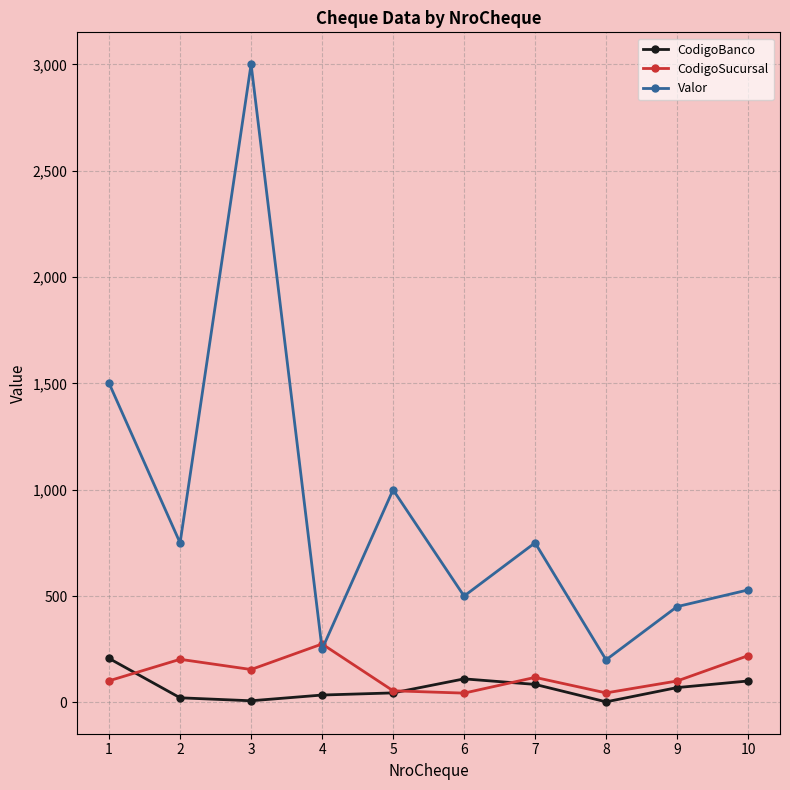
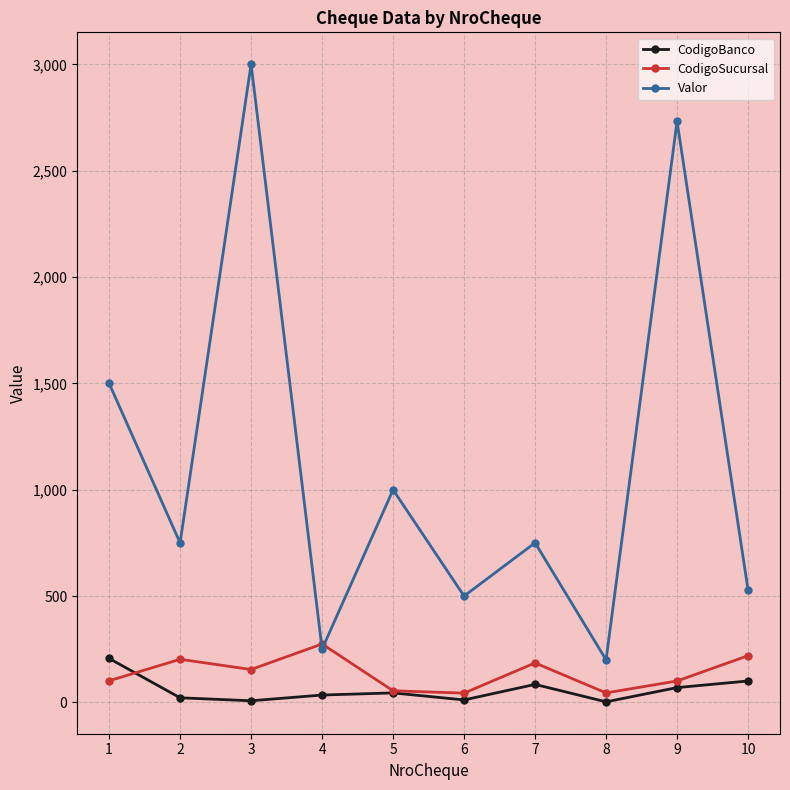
CodigoBanco, 6: 110 -> 10
CodigoSucursal, 7: 120 -> 190
Valor, 9: 450 -> 2,730
